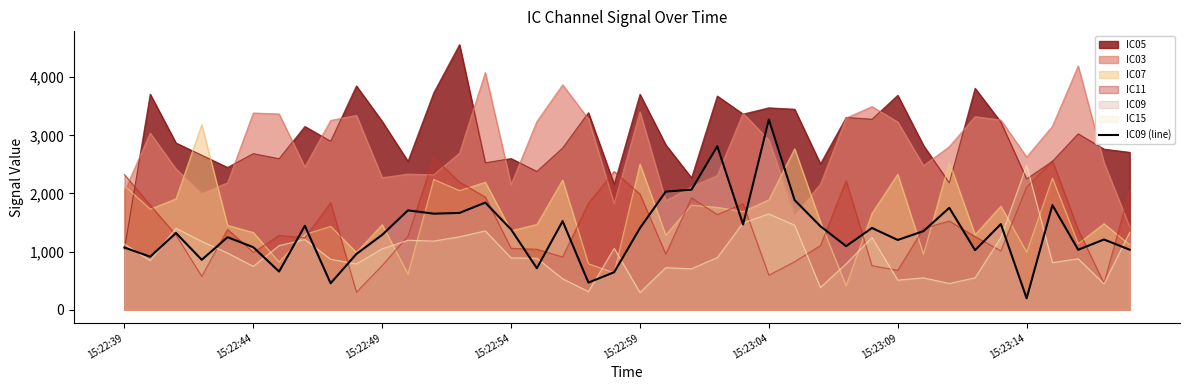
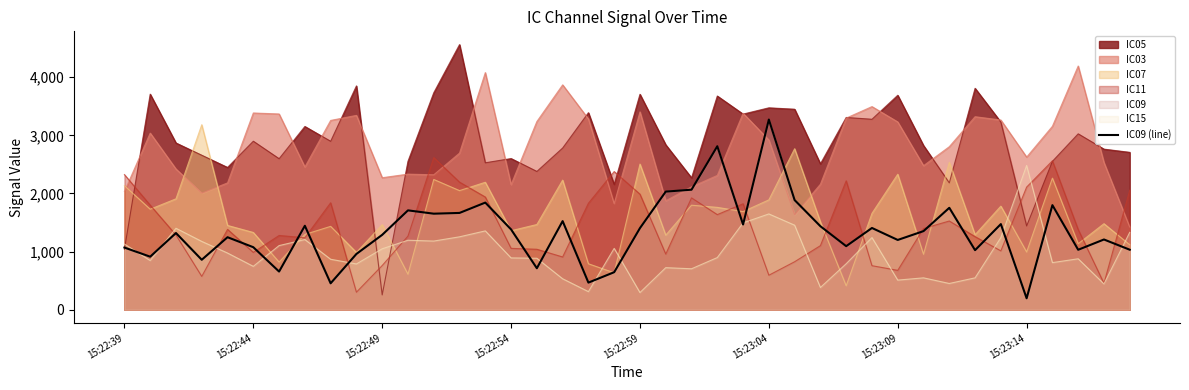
IC05, 15:22:44: 2,700 -> 2,900
IC05, 15:22:49: 3,200 -> 300
IC05, 15:23:14: 2,300 -> 1,400
